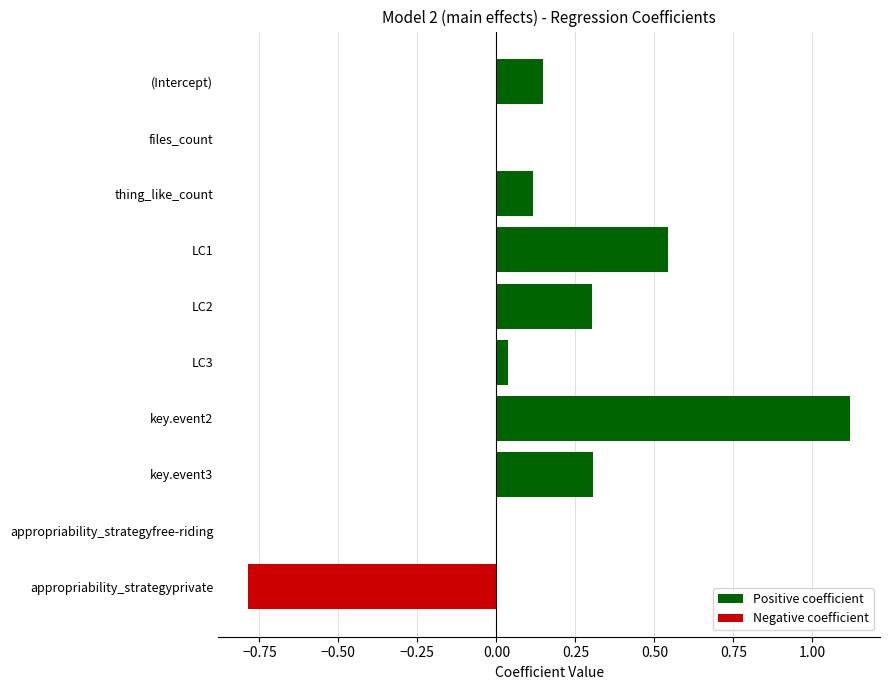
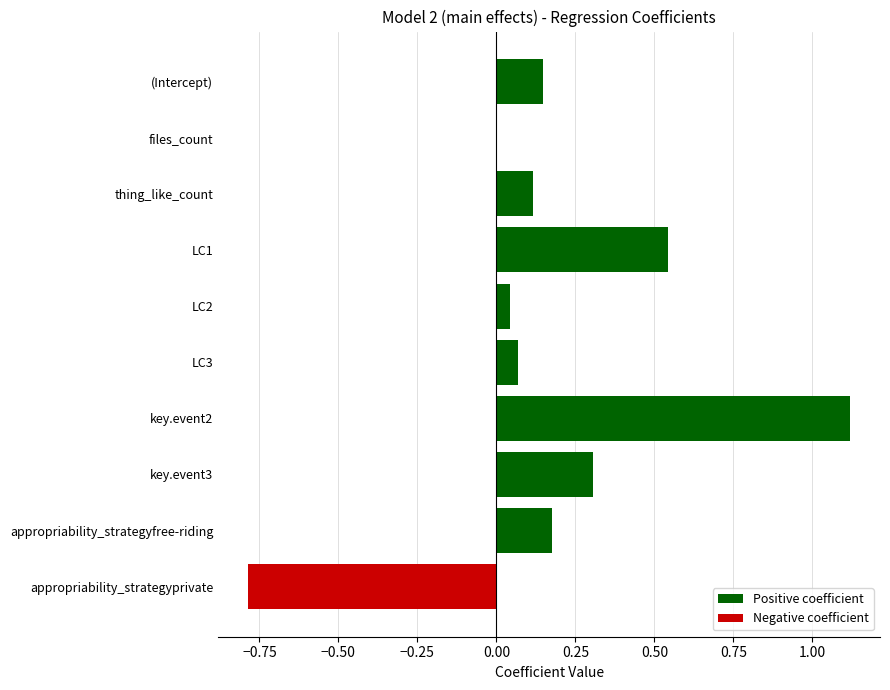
LC2: 0.30 -> 0.04
LC3: 0.04 -> 0.07
appropriability_strategyfree-riding: 0.00 -> 0.18
